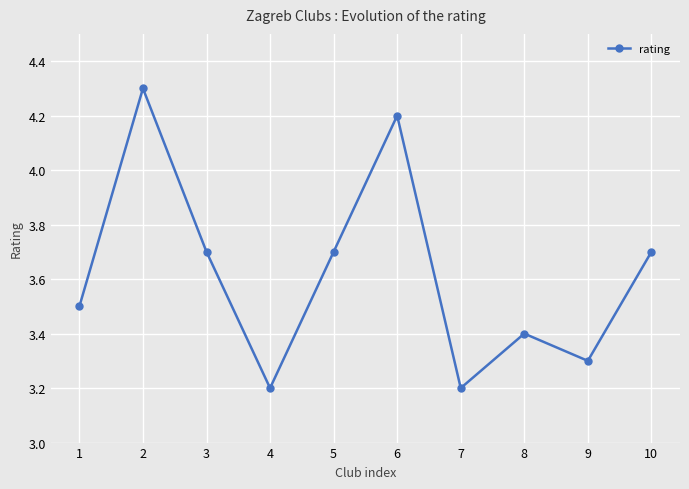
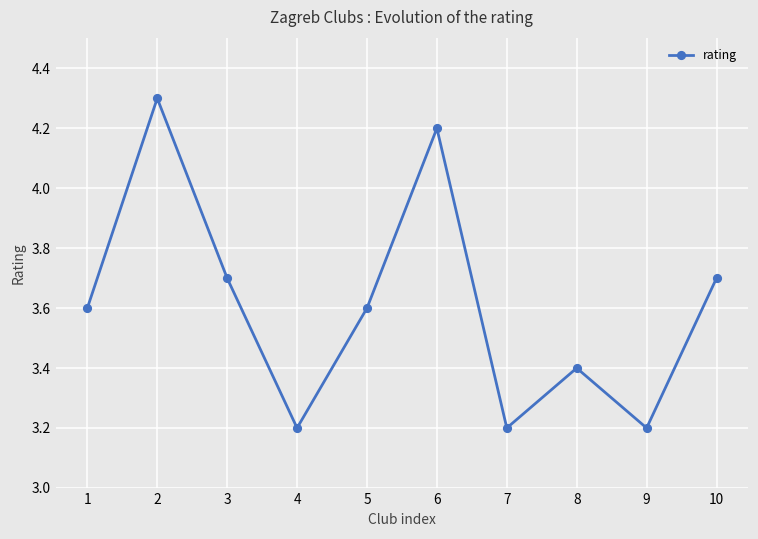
1: 3.5 -> 3.6
5: 3.7 -> 3.6
9: 3.3 -> 3.2
